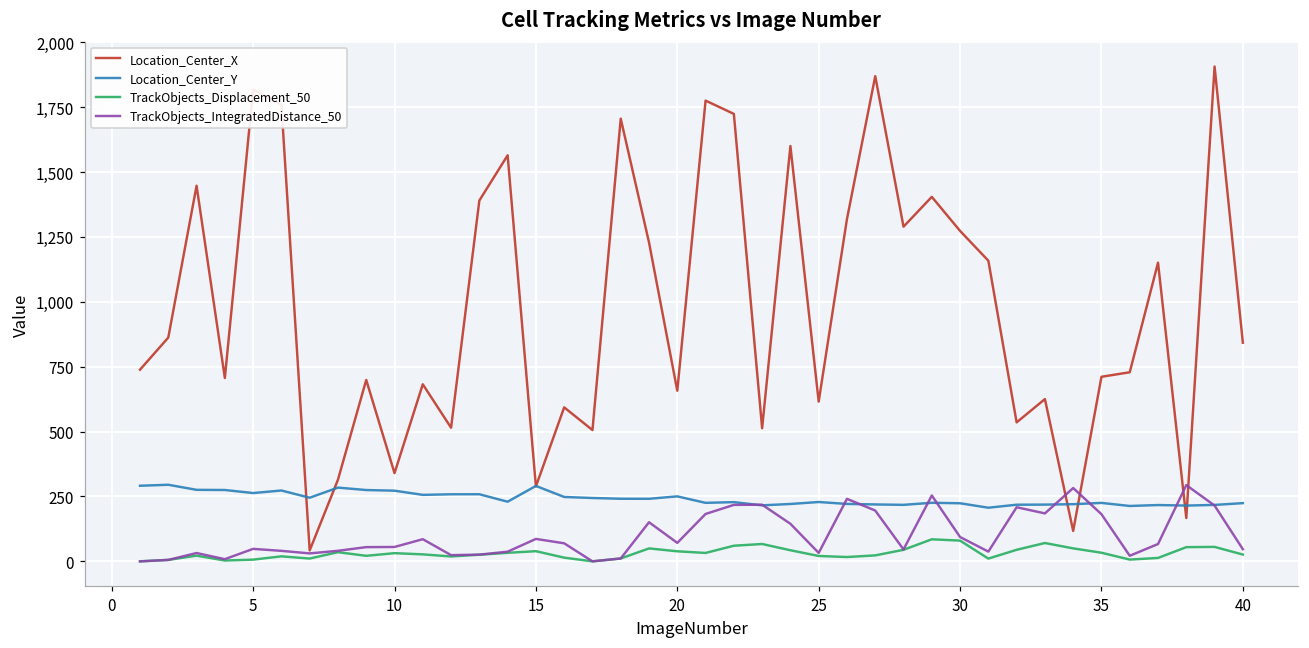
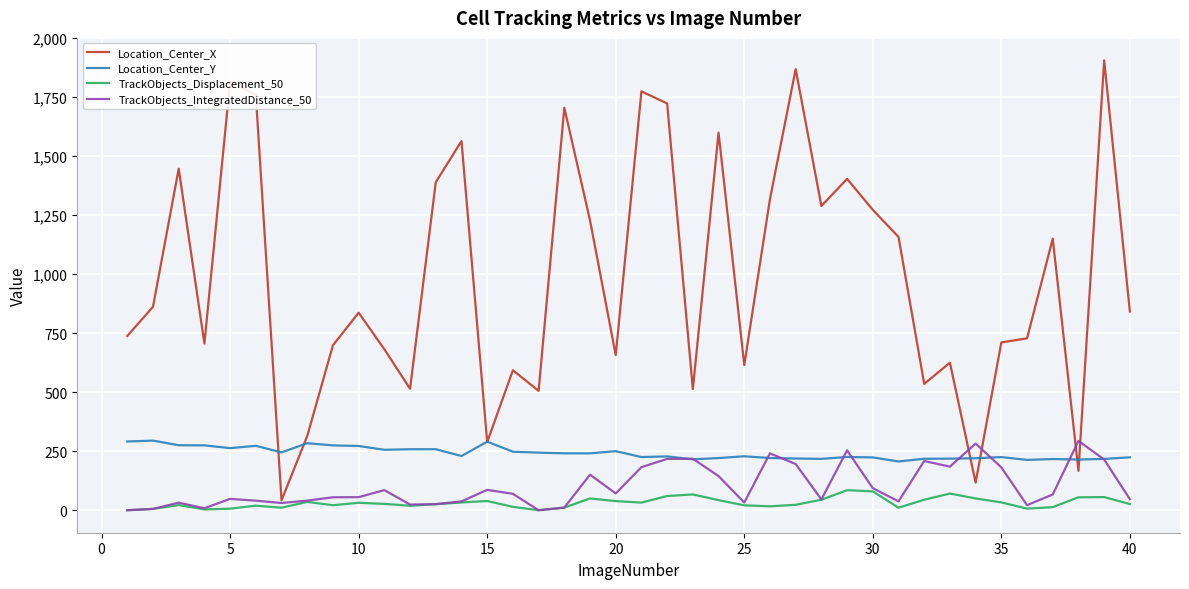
Location_Center_X, 10: 340 -> 840
